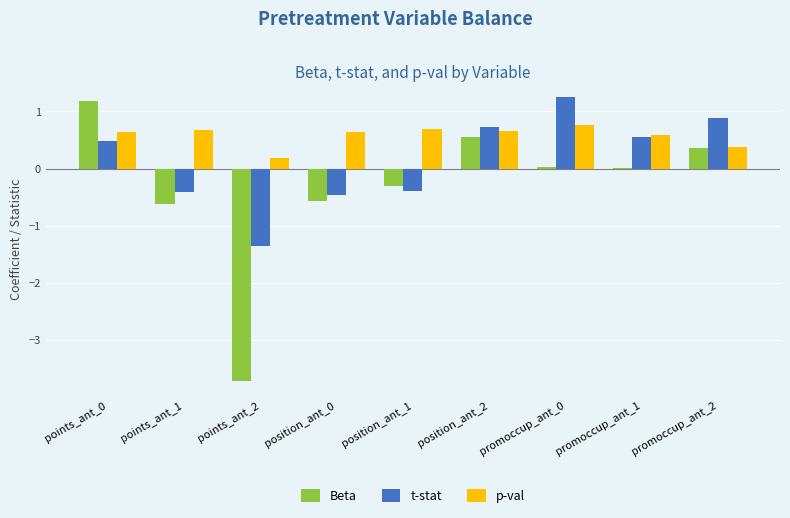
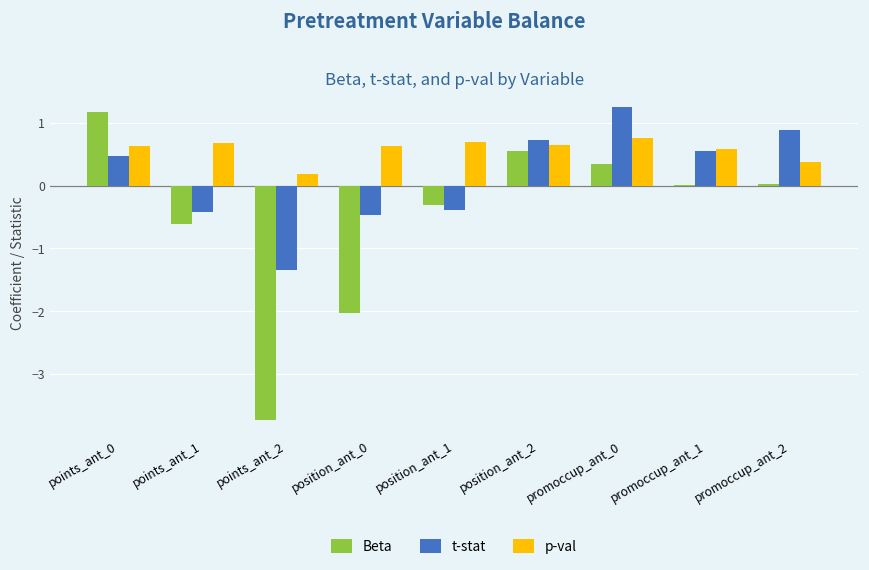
Beta, position_ant_0: -0.6 -> -2.0
Beta, promoccup_ant_0: 0.0 -> 0.3
Beta, promoccup_ant_2: 0.4 -> 0.0
